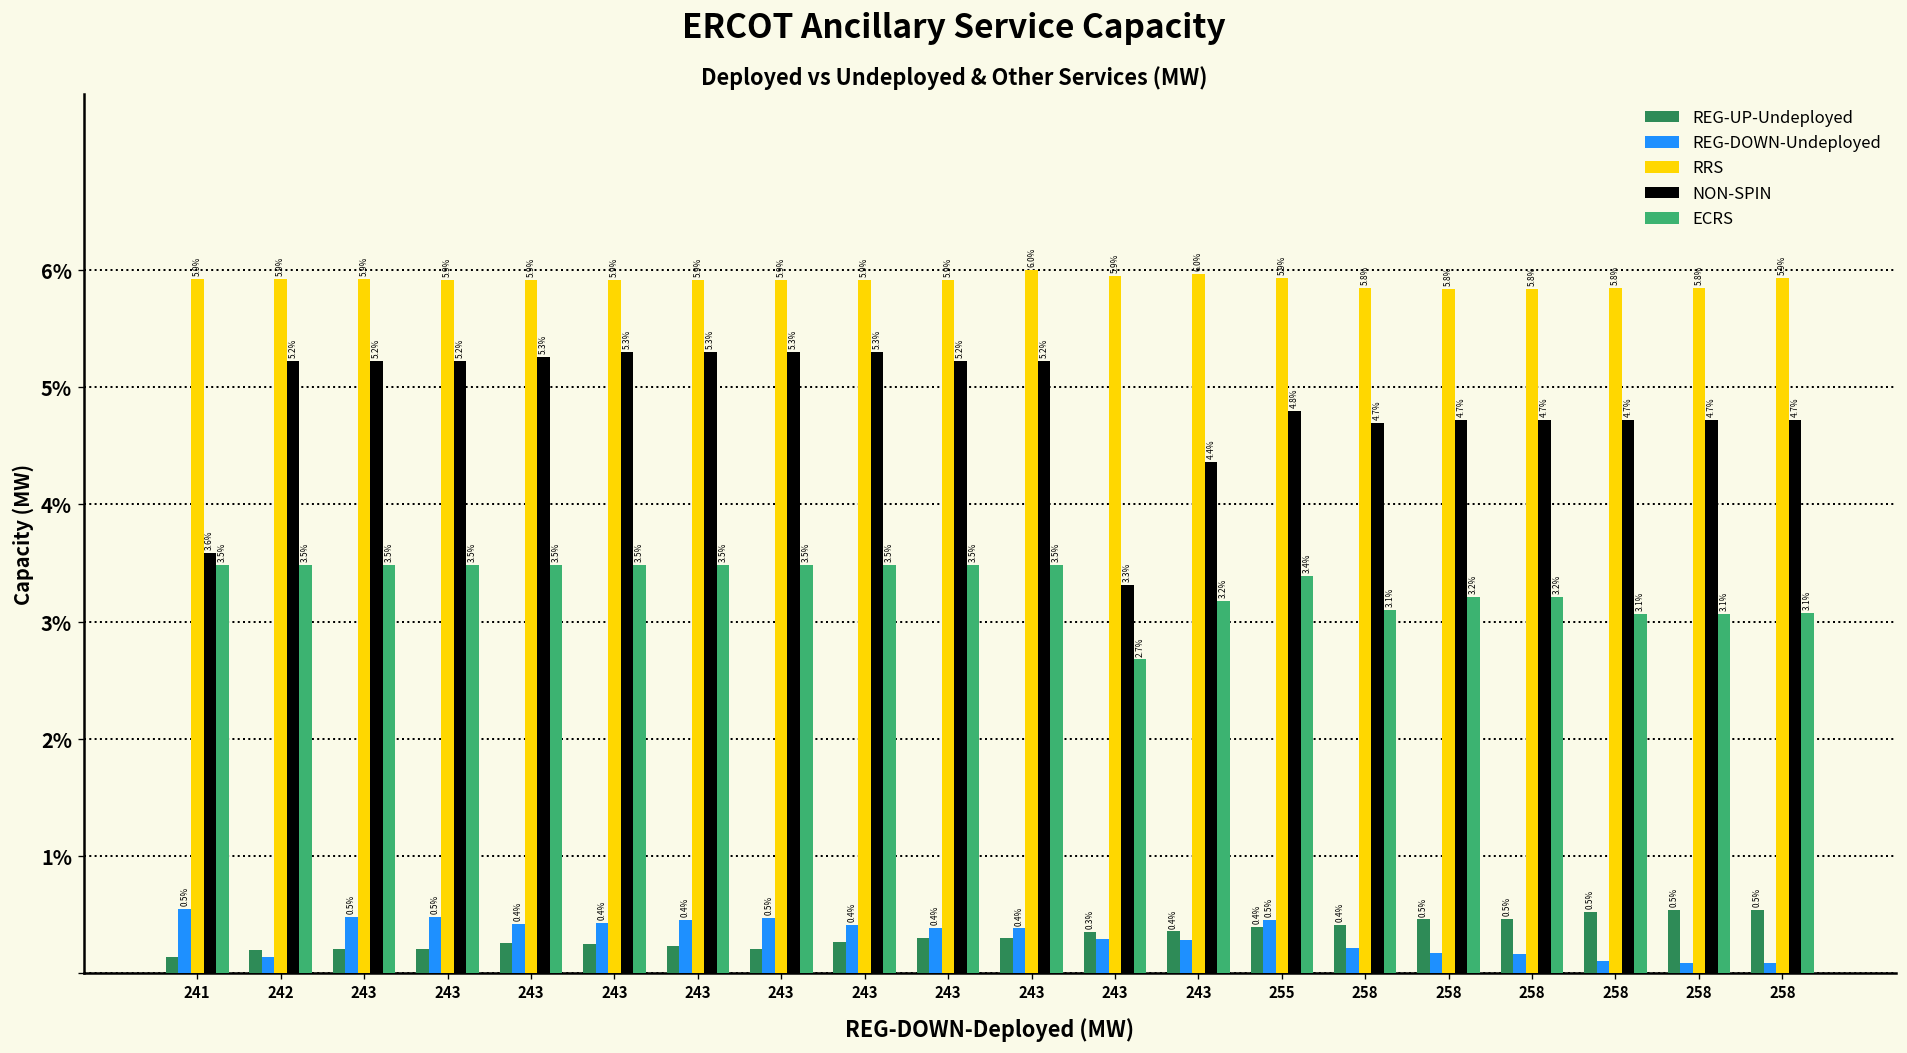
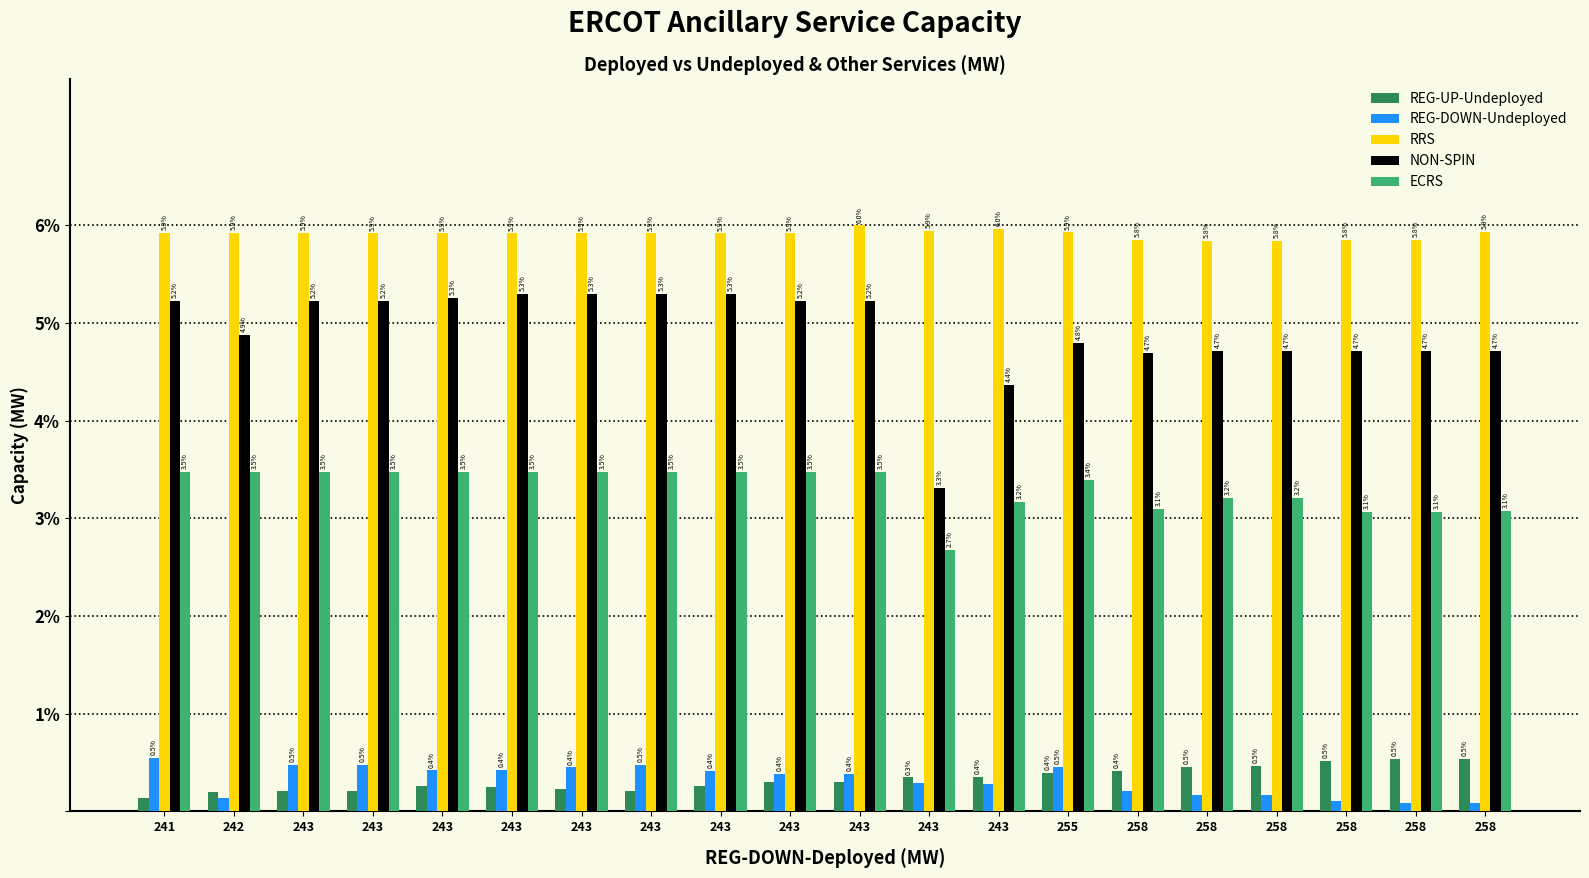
NON-SPIN, 241: 3.6% -> 5.2%
NON-SPIN, 242: 5.2% -> 4.9%
